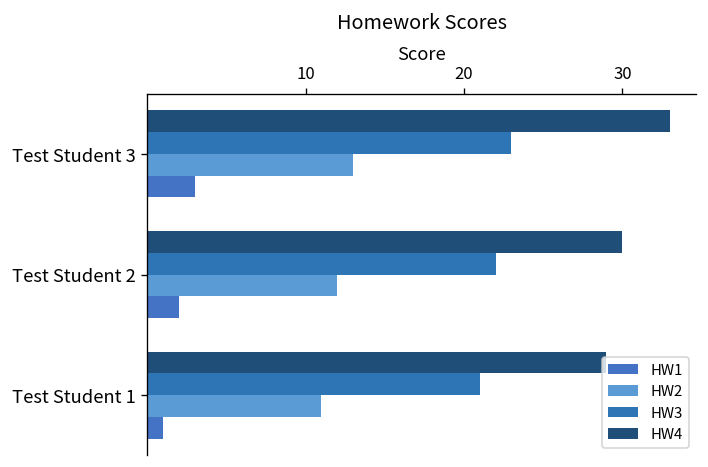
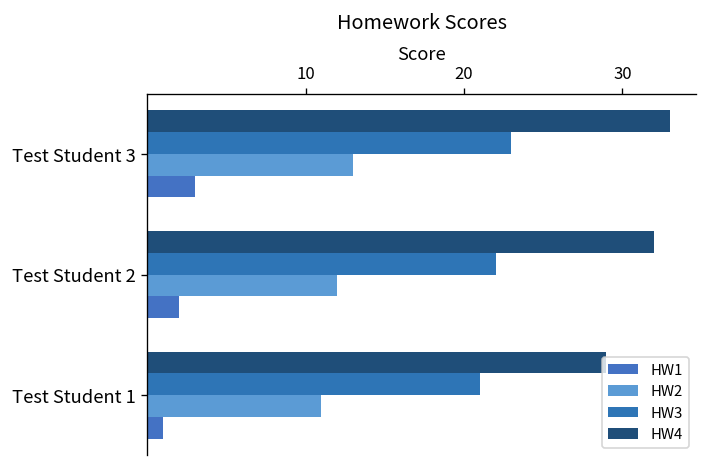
HW4, Test Student 2: 30 -> 32
